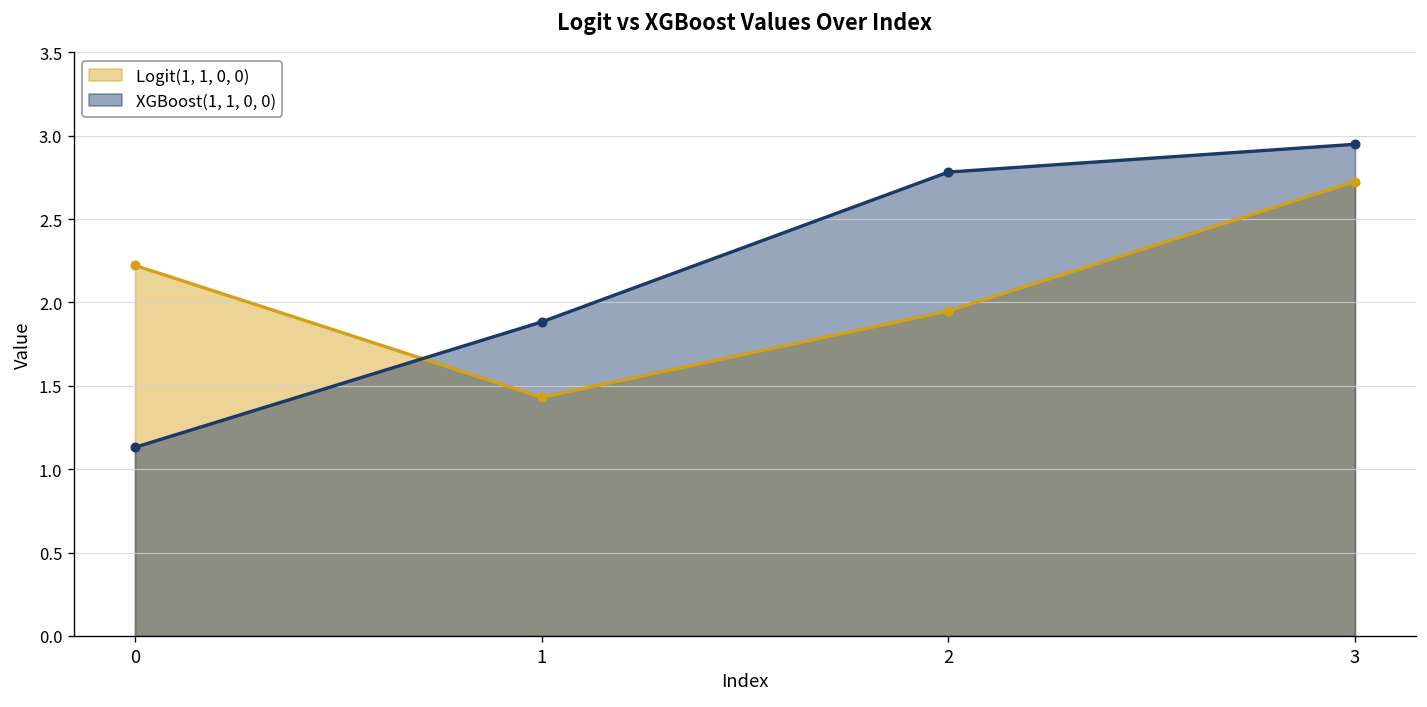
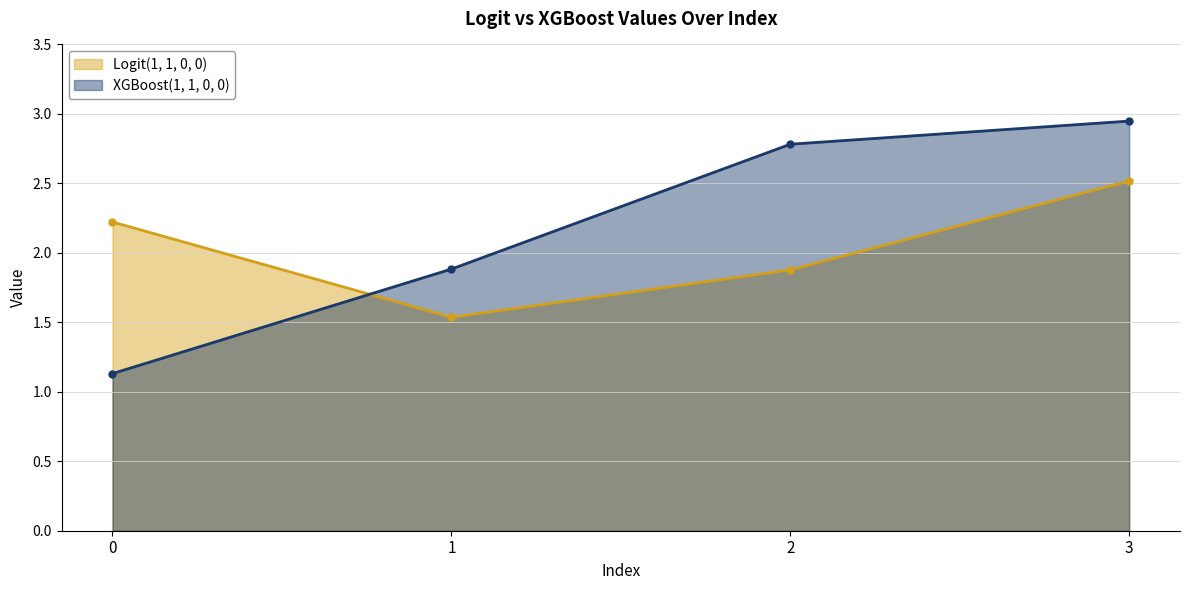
Logit(1, 1, 0, 0), 1: 1.43 -> 1.54
Logit(1, 1, 0, 0), 2: 1.95 -> 1.88
Logit(1, 1, 0, 0), 3: 2.72 -> 2.52
